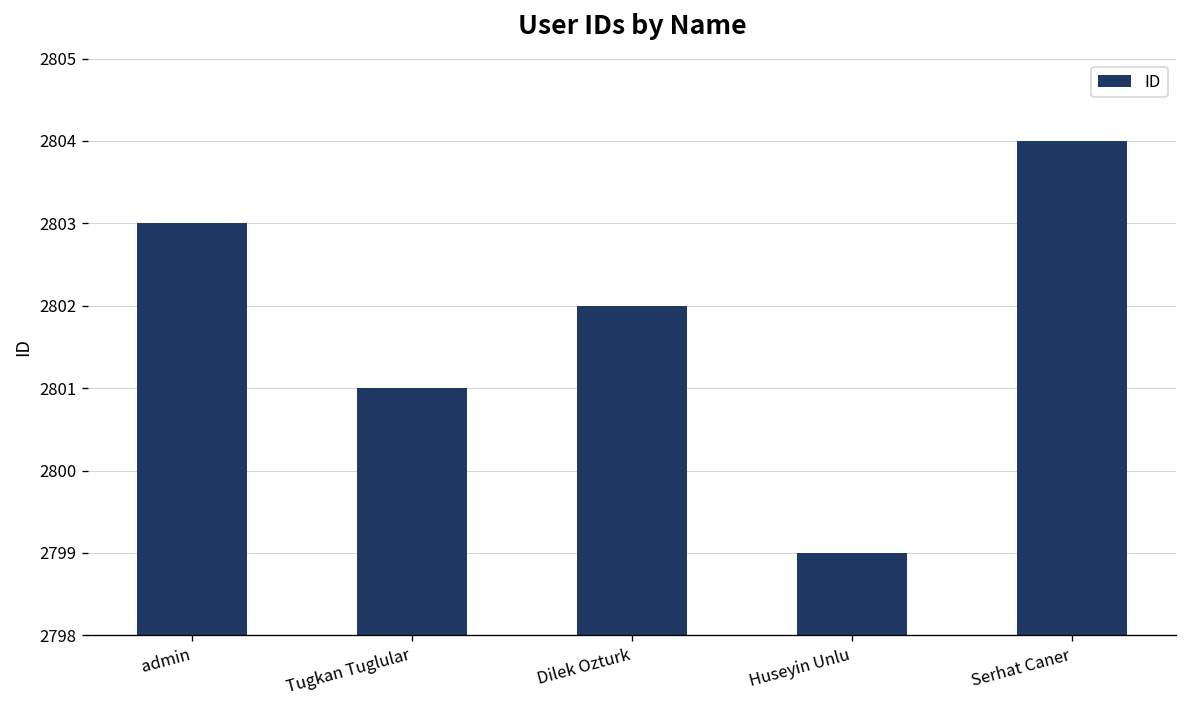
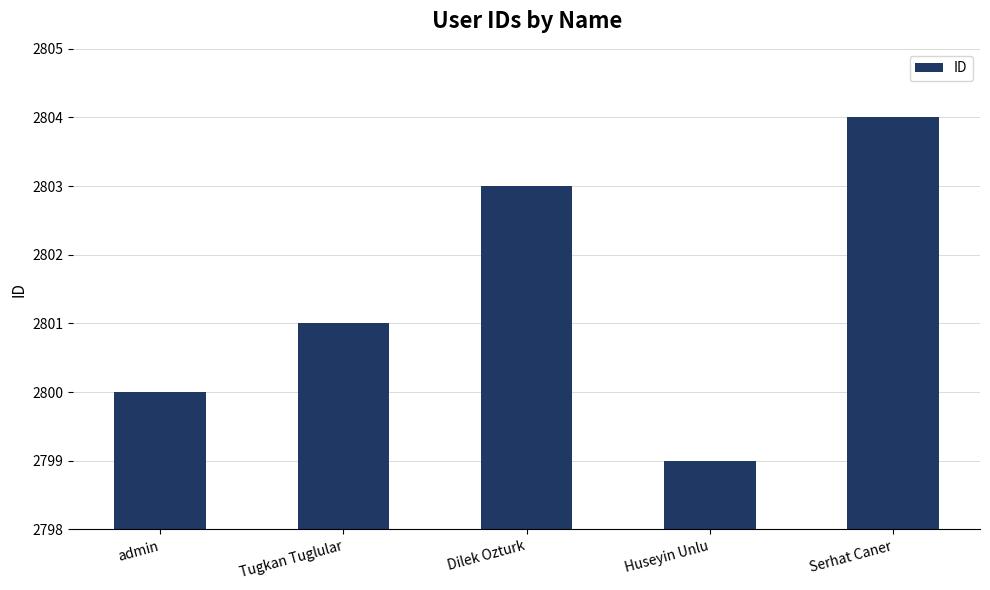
admin: 2803 -> 2800
Dilek Ozturk: 2802 -> 2803
